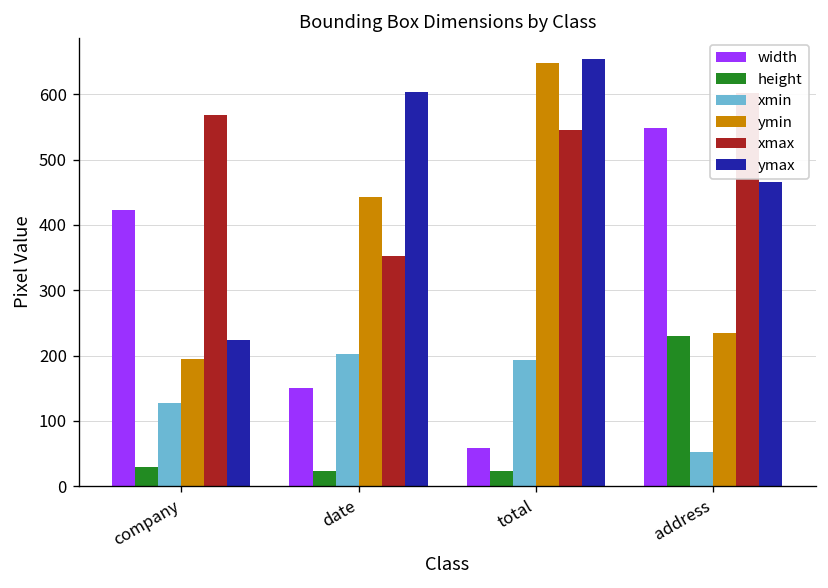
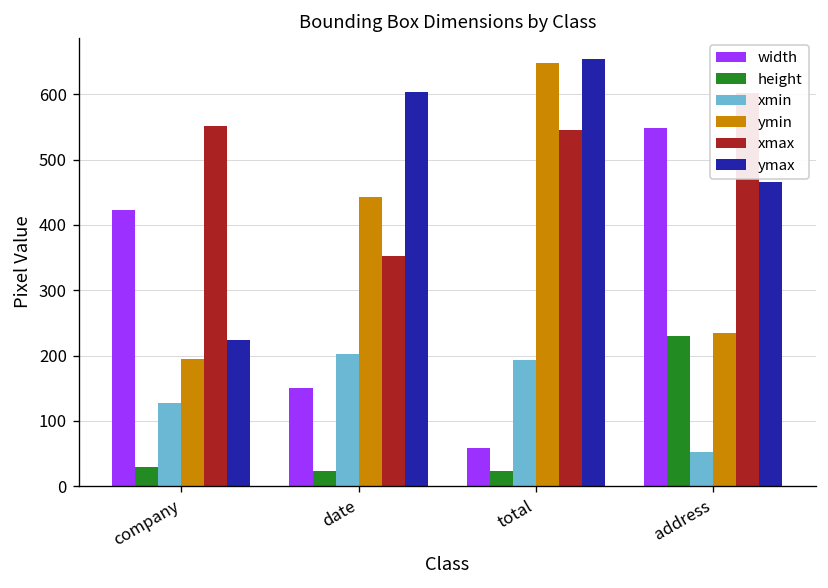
xmax, company: 570 -> 550
